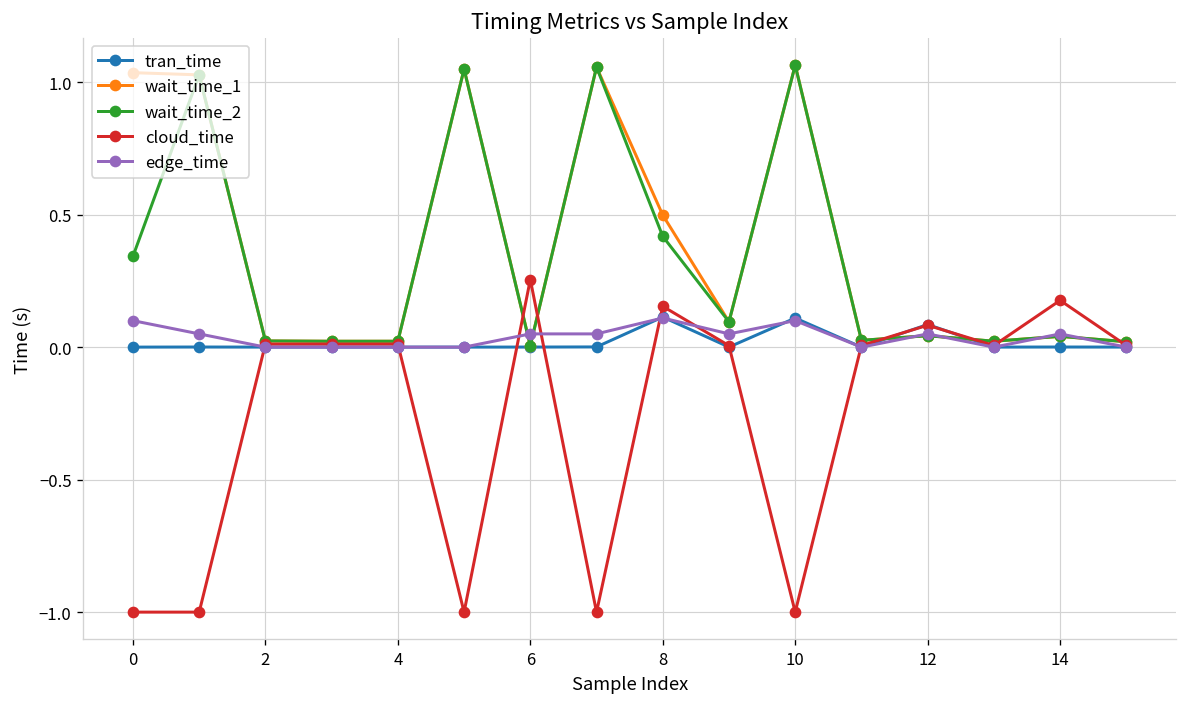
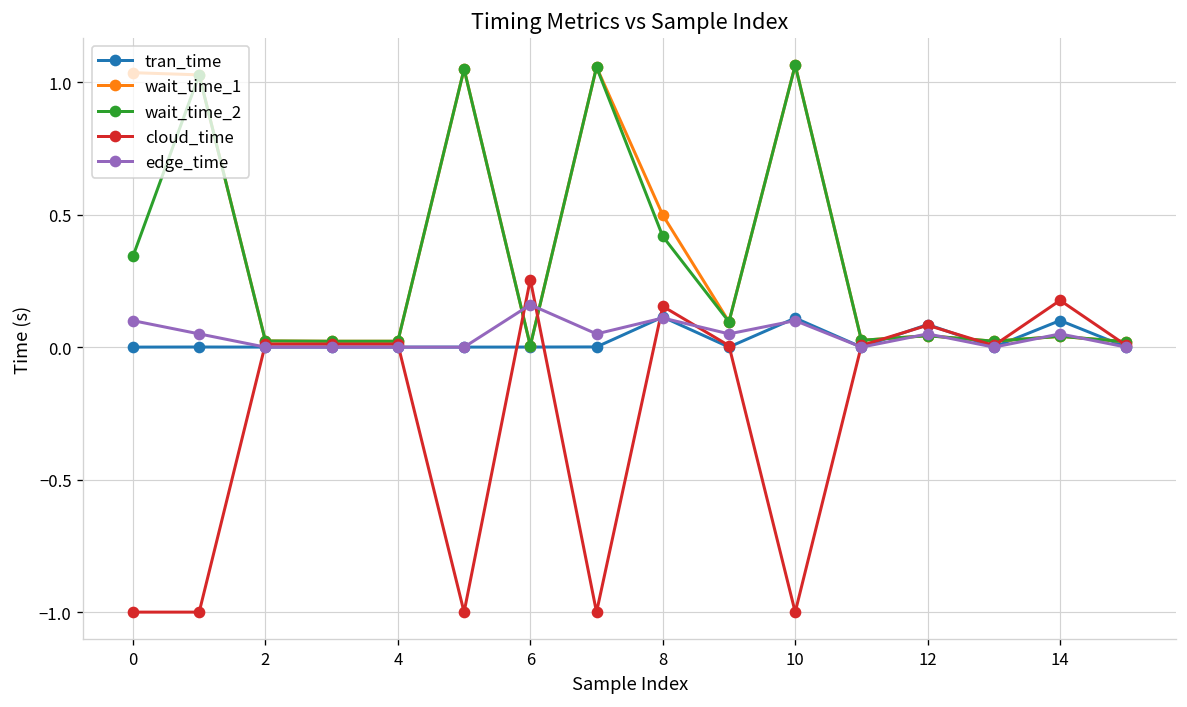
edge_time, 6: 0.05 -> 0.16
tran_time, 14: 0.00 -> 0.10
